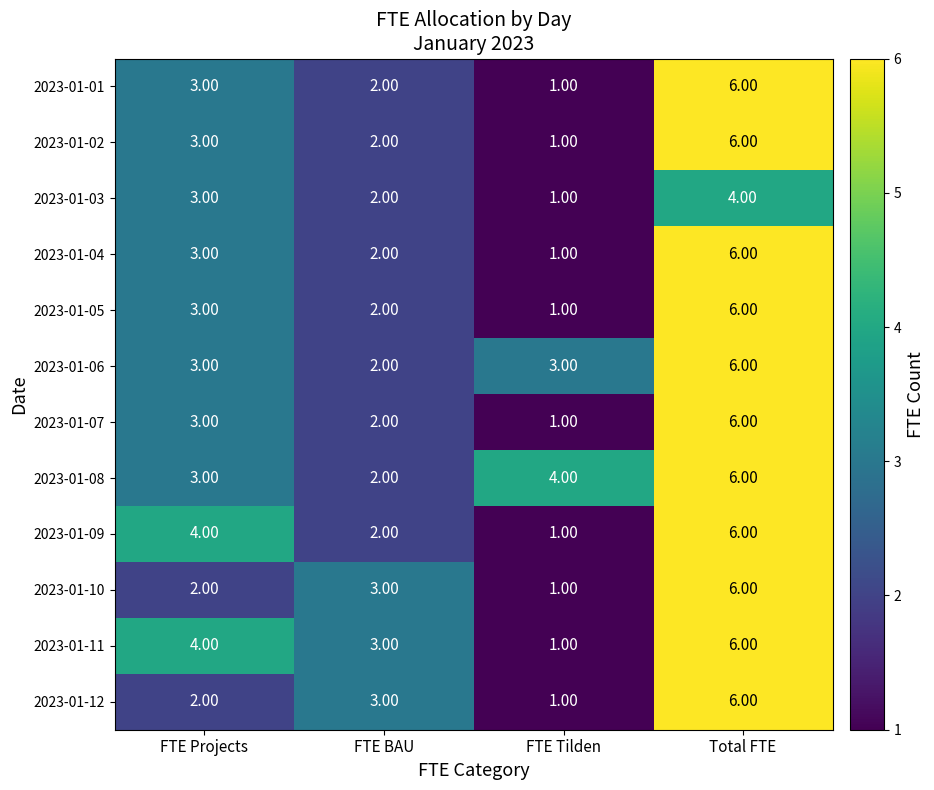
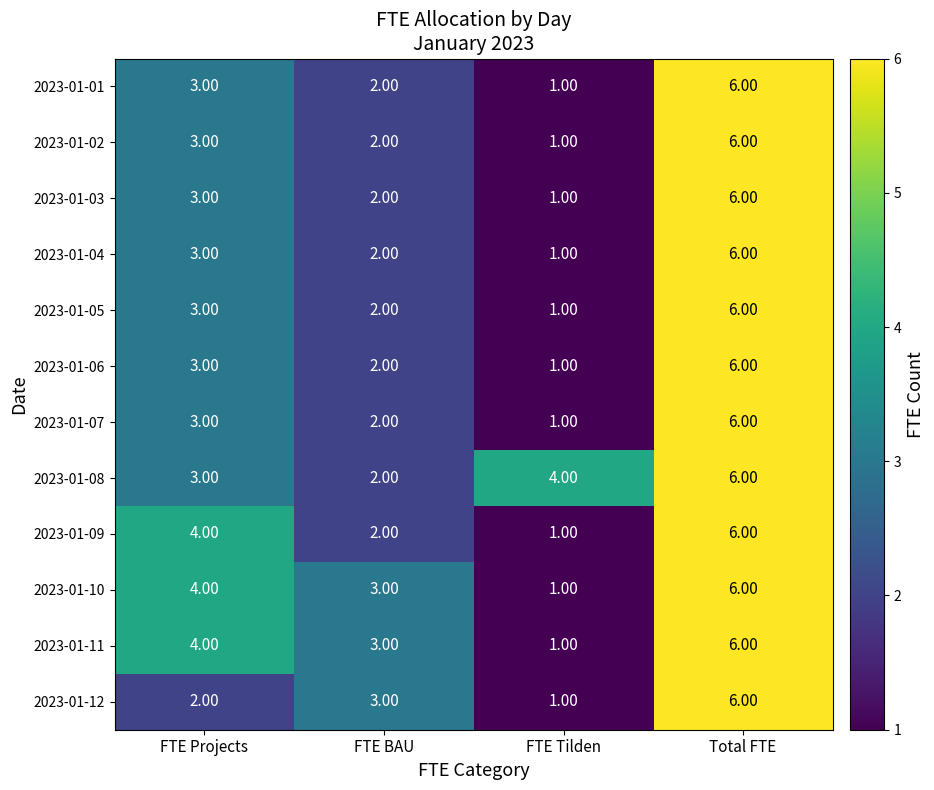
2023-01-03, Total FTE: 4.00 -> 6.00
2023-01-06, FTE Tilden: 3.00 -> 1.00
2023-01-10, FTE Projects: 2.00 -> 4.00
